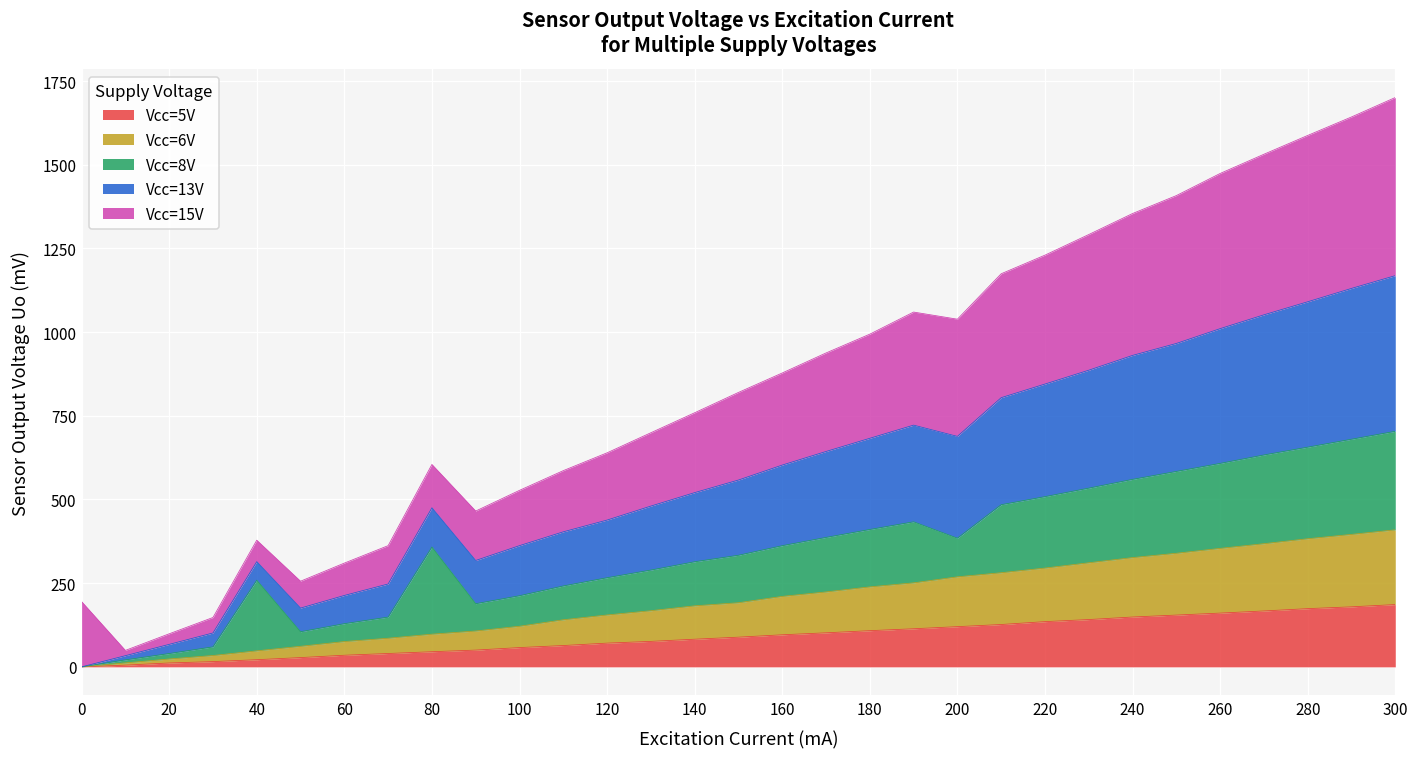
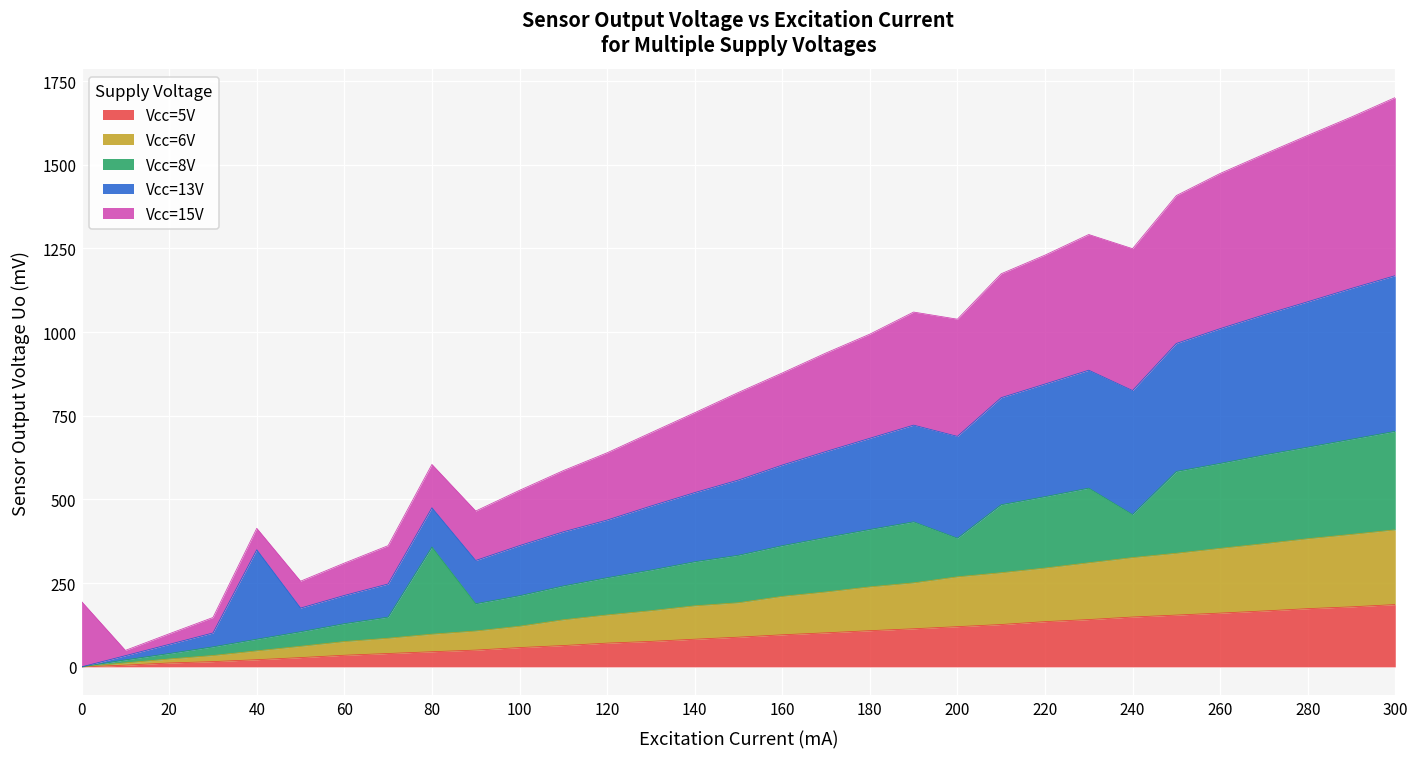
Vcc=8V, 40: 210 -> 30
Vcc=13V, 40: 60 -> 270
Vcc=8V, 240: 230 -> 130
